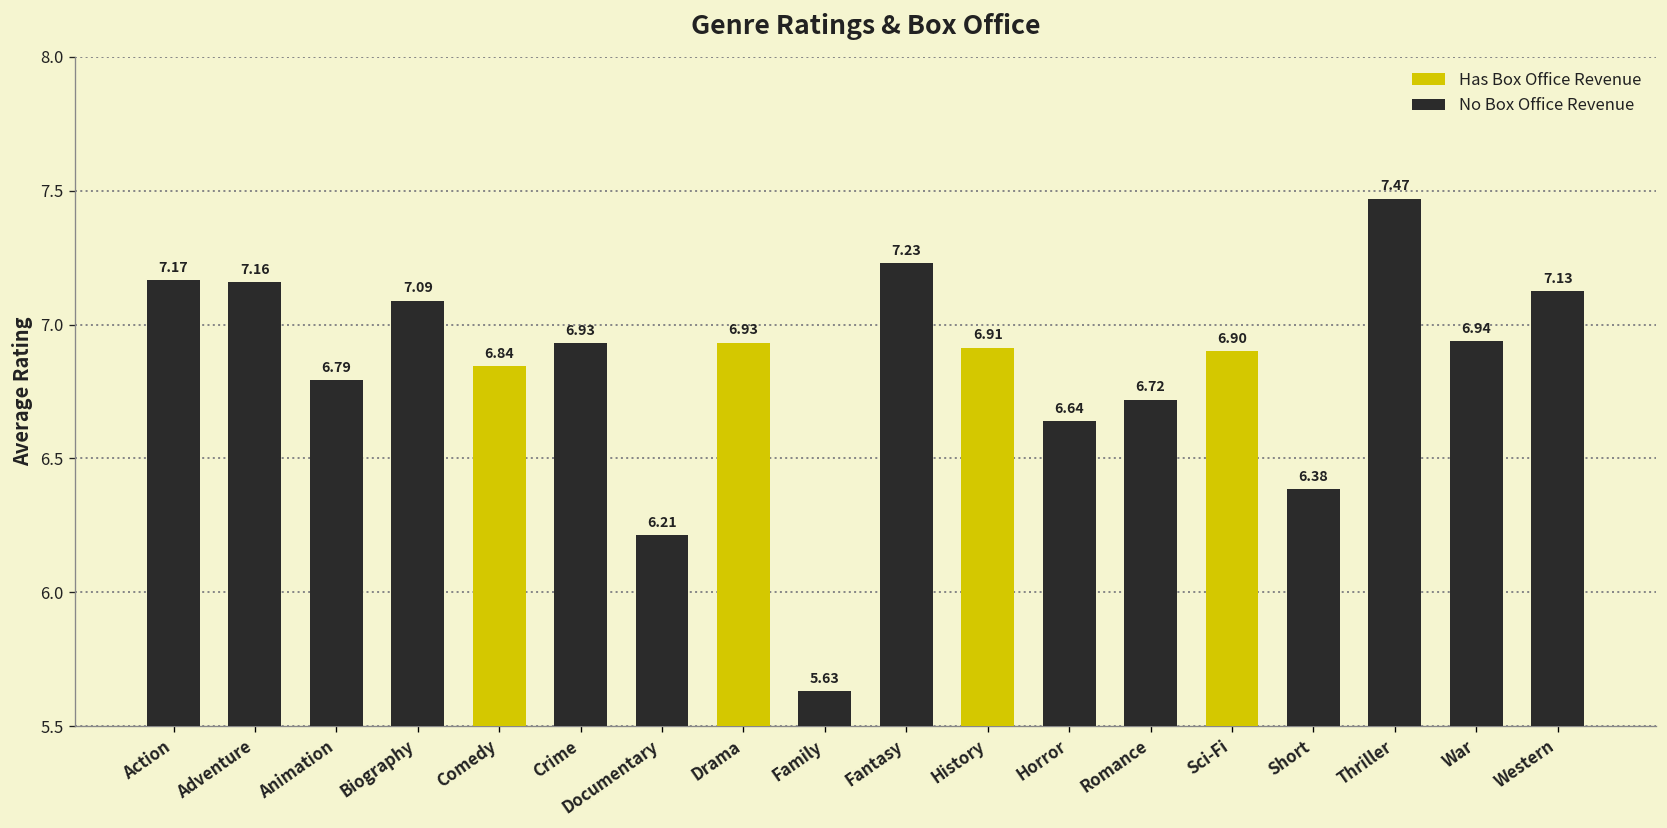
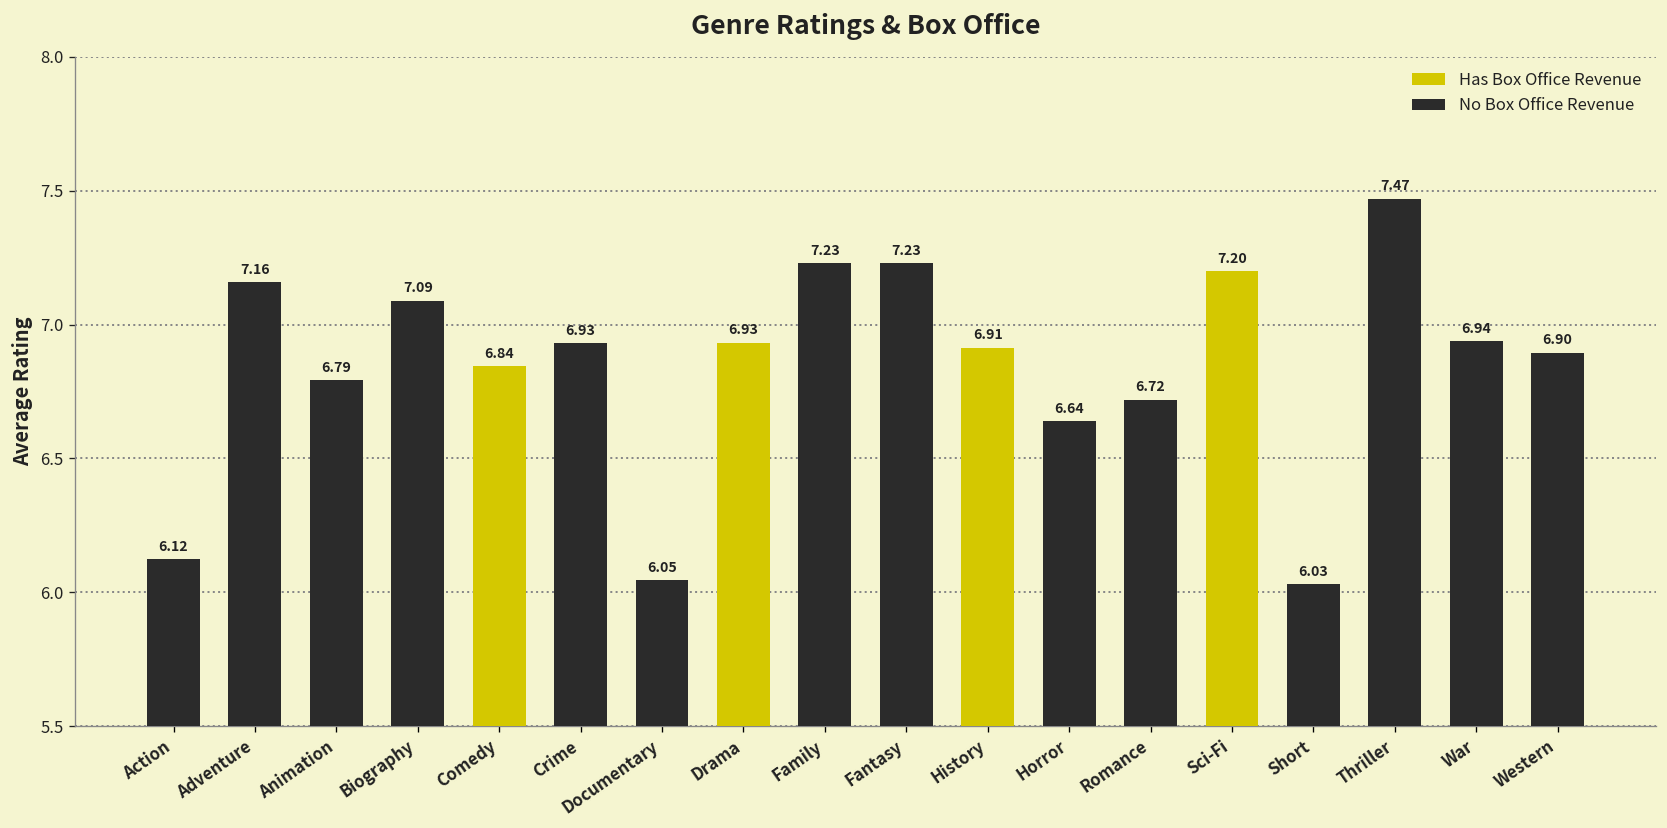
Action: 7.17 -> 6.12
Documentary: 6.21 -> 6.05
Family: 5.63 -> 7.23
Sci-Fi: 6.90 -> 7.20
Short: 6.38 -> 6.03
Western: 7.13 -> 6.90
